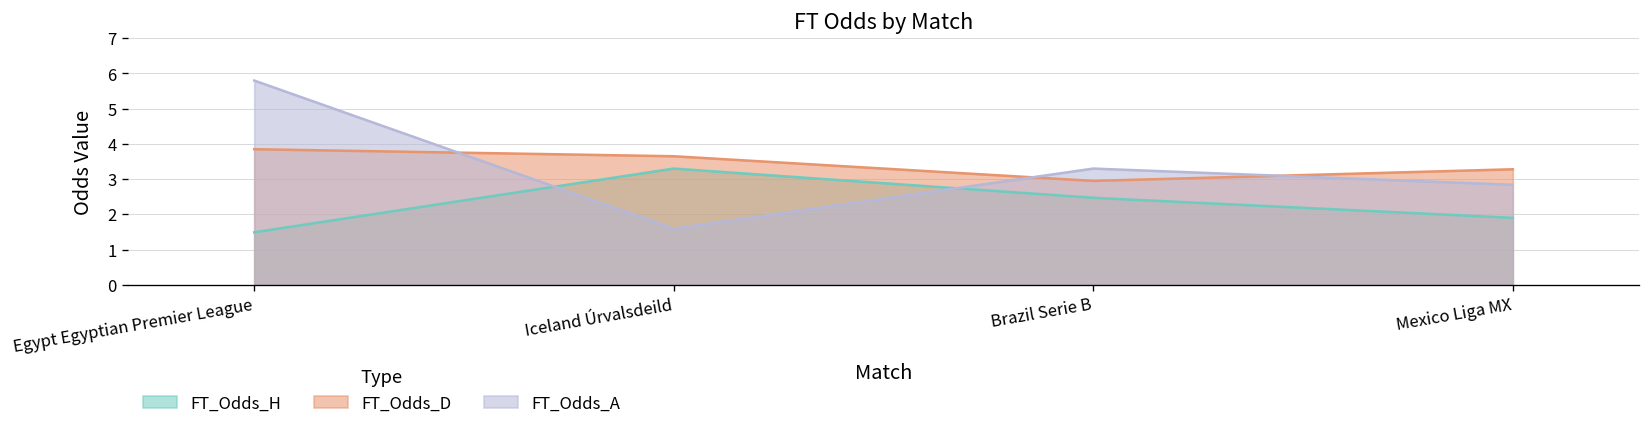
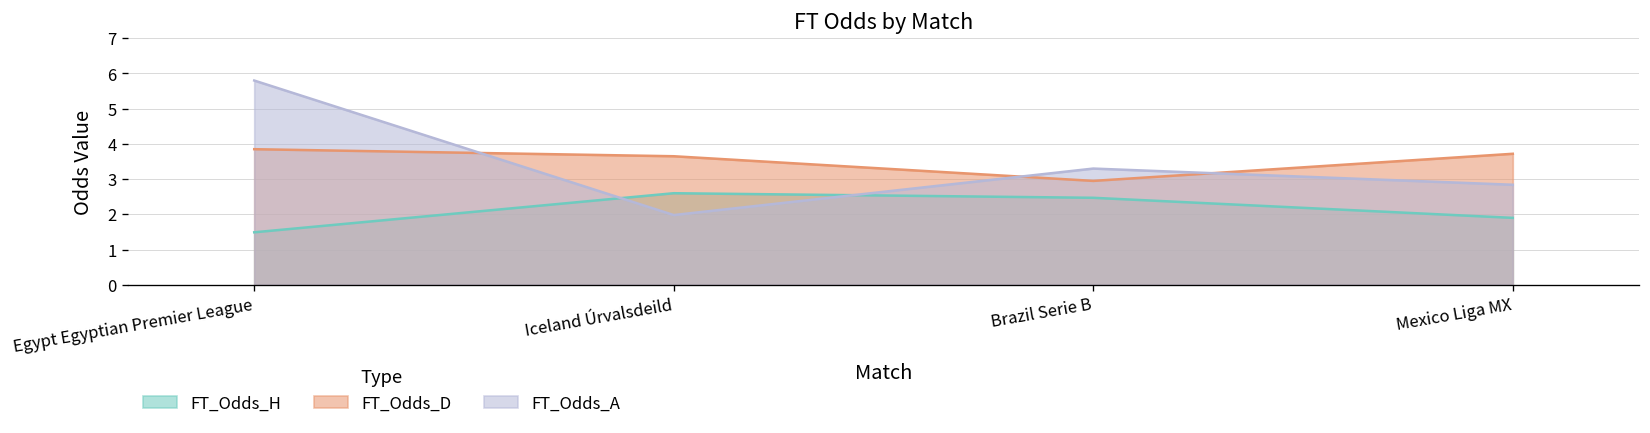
FT_Odds_H, Iceland Úrvalsdeild: 3.3 -> 2.6
FT_Odds_A, Iceland Úrvalsdeild: 1.6 -> 2.0
FT_Odds_D, Mexico Liga MX: 3.3 -> 3.7
